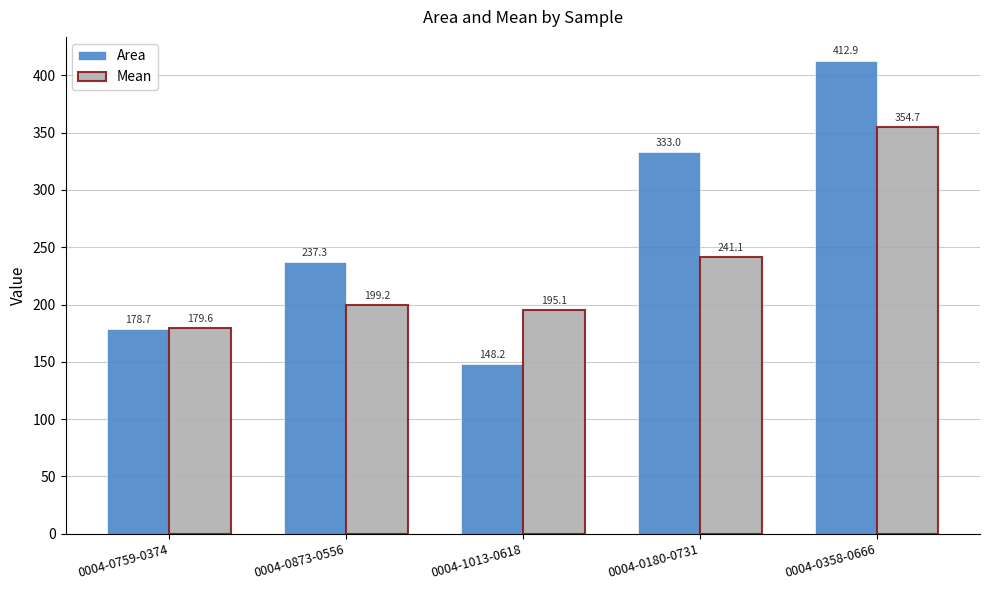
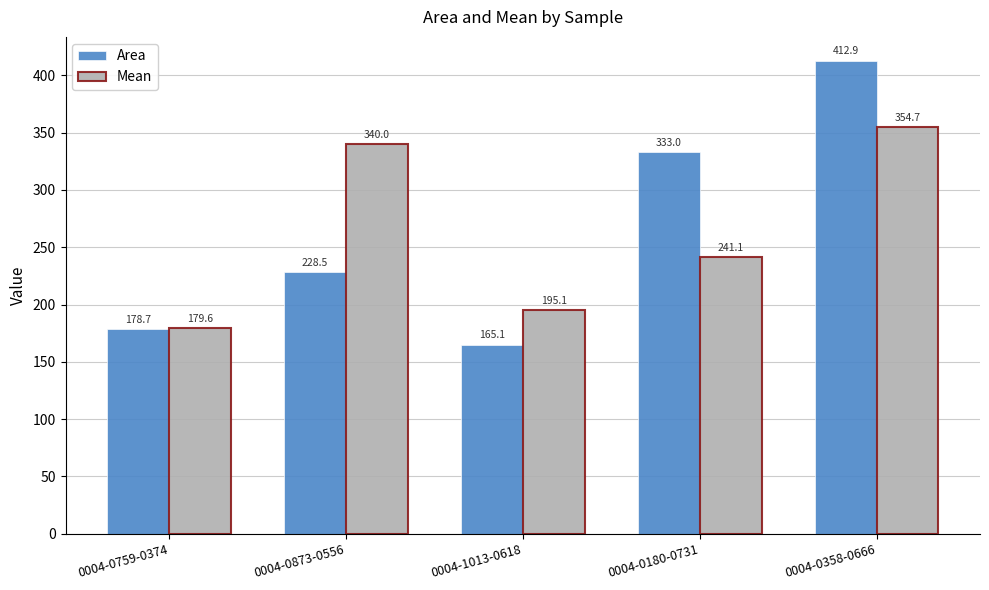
Area, 0004-0873-0556: 237.3 -> 228.5
Mean, 0004-0873-0556: 199.2 -> 340.0
Area, 0004-1013-0618: 148.2 -> 165.1
